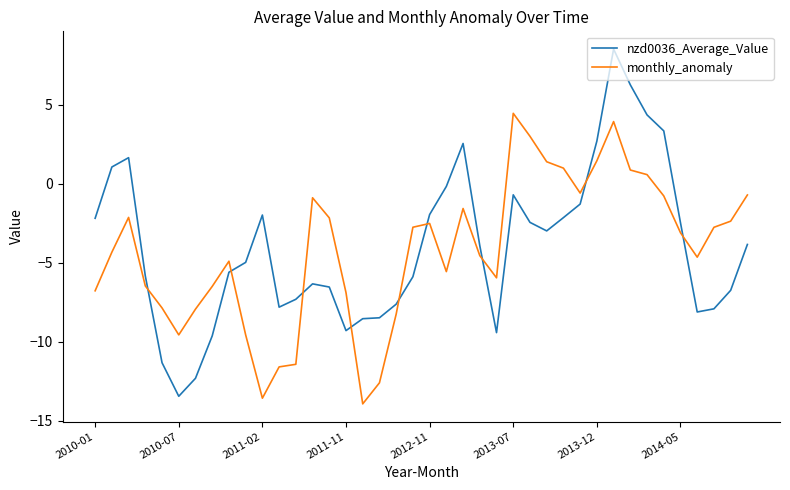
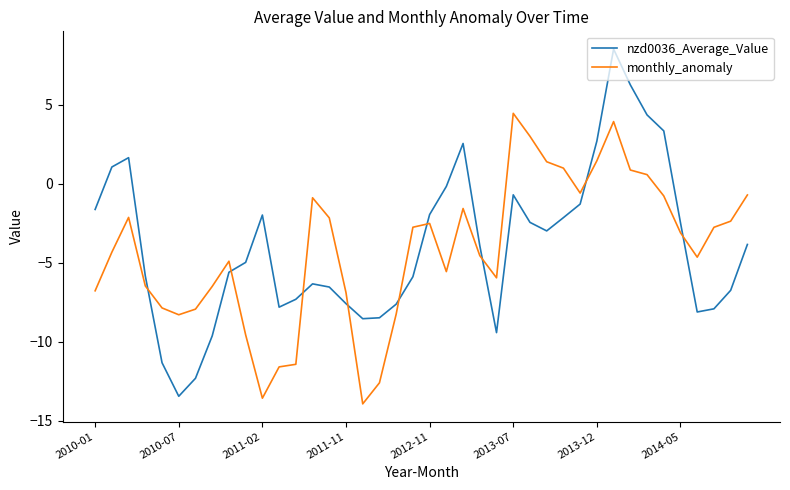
nzd0036_Average_Value, 2010-01: -2.2 -> -1.6
monthly_anomaly, 2010-07: -9.6 -> -8.3
nzd0036_Average_Value, 2011-11: -9.3 -> -7.6
